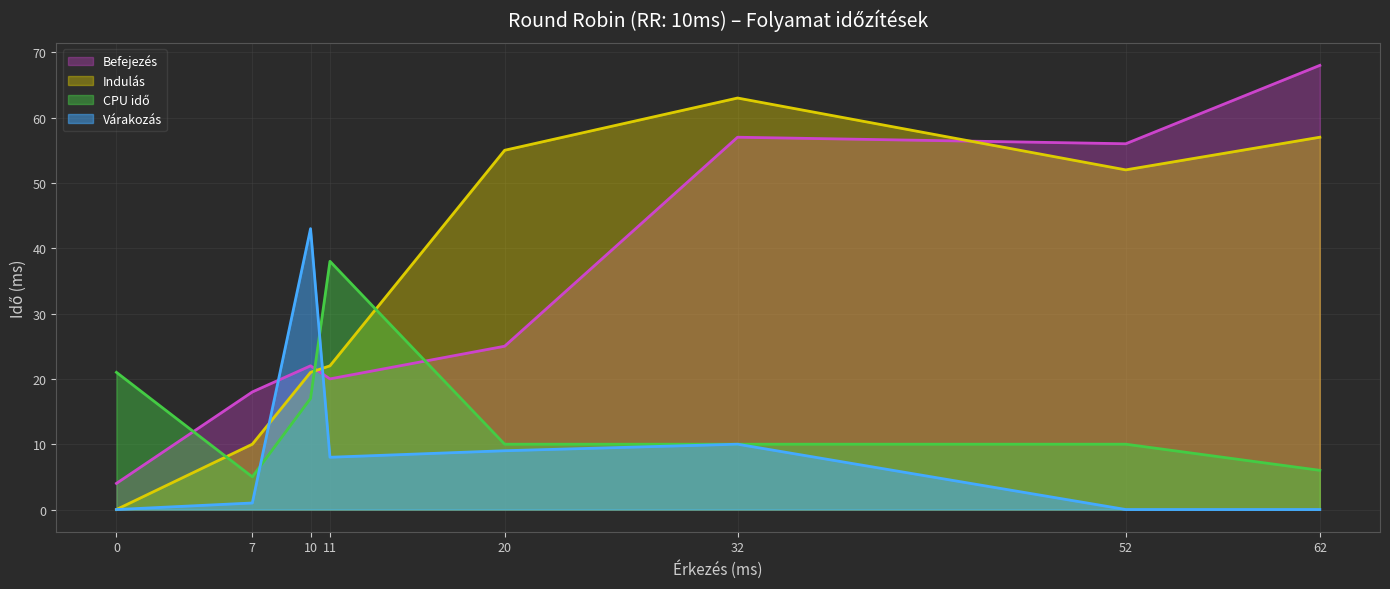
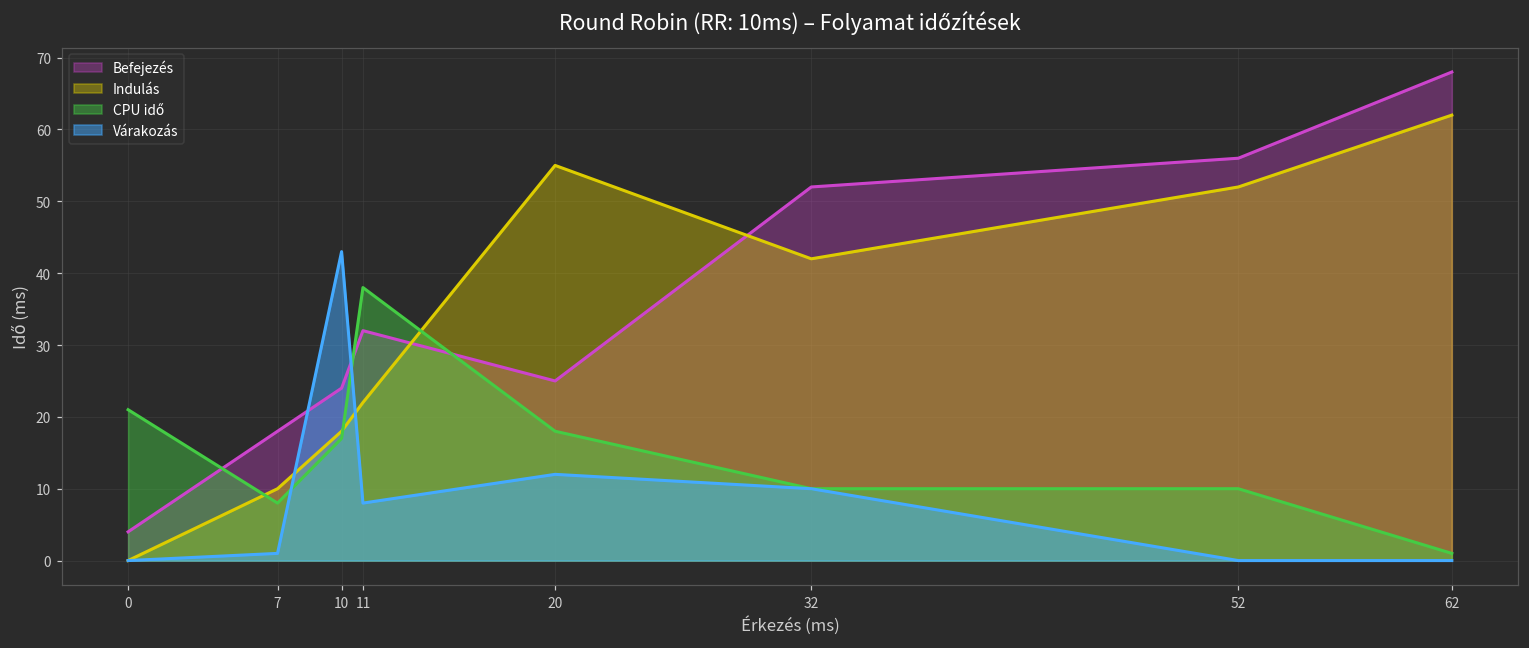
CPU idő, 7: 5 -> 8
Befejezés, 10: 22 -> 24
Indulás, 10: 21 -> 18
Befejezés, 11: 20 -> 32
CPU idő, 20: 10 -> 18
Várakozás, 20: 9 -> 12
Befejezés, 32: 57 -> 52
Indulás, 32: 63 -> 42
Indulás, 62: 57 -> 62
CPU idő, 62: 6 -> 1
